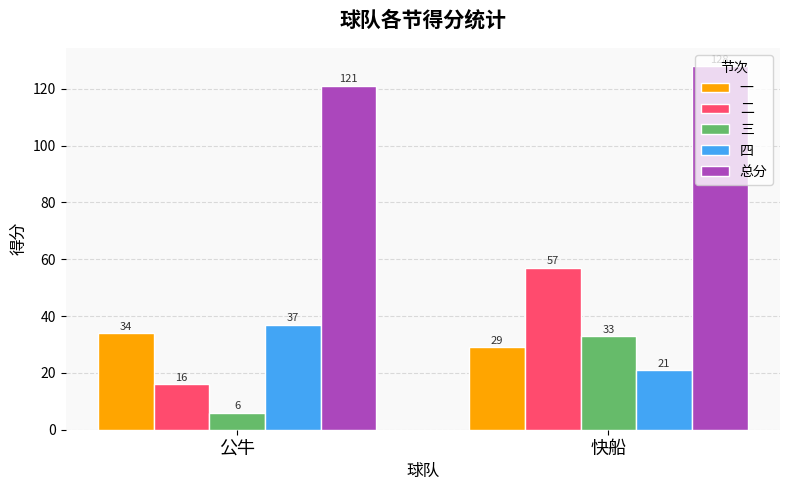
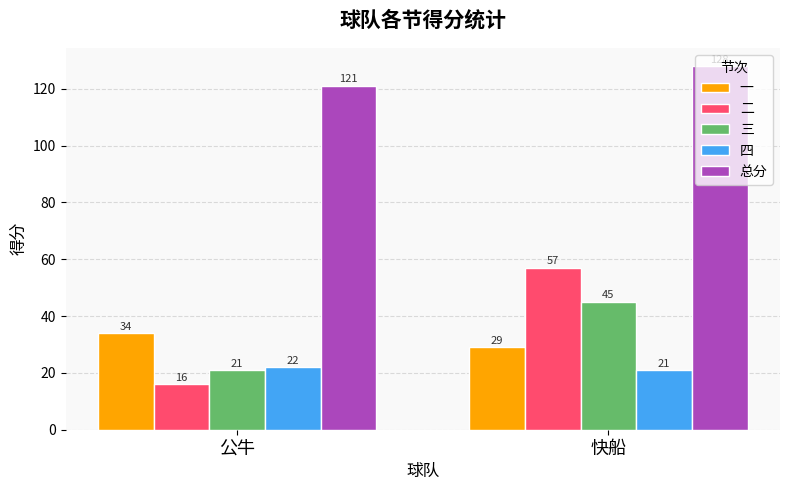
三, 公牛: 6 -> 21
四, 公牛: 37 -> 22
三, 快船: 33 -> 45
